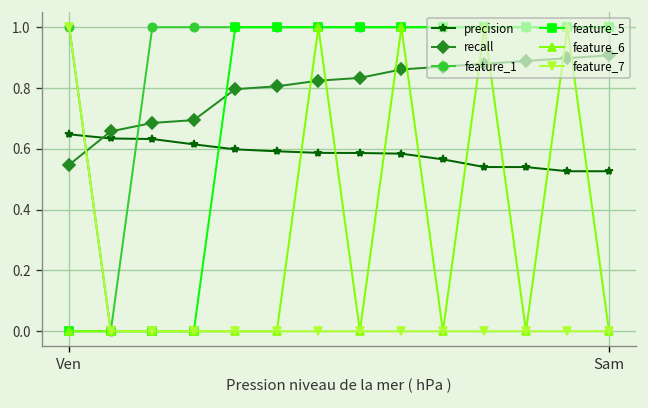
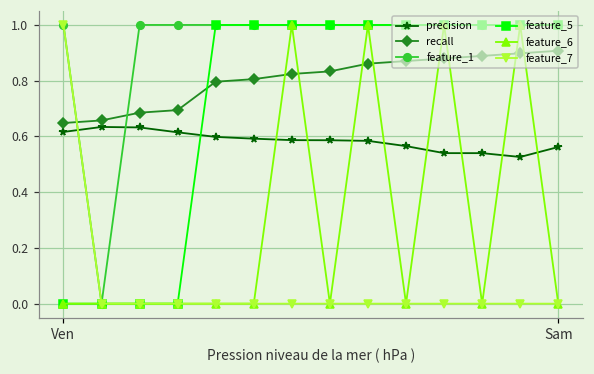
precision, Ven: 0.65 -> 0.62
recall, Ven: 0.55 -> 0.65
precision, Sam: 0.53 -> 0.56
